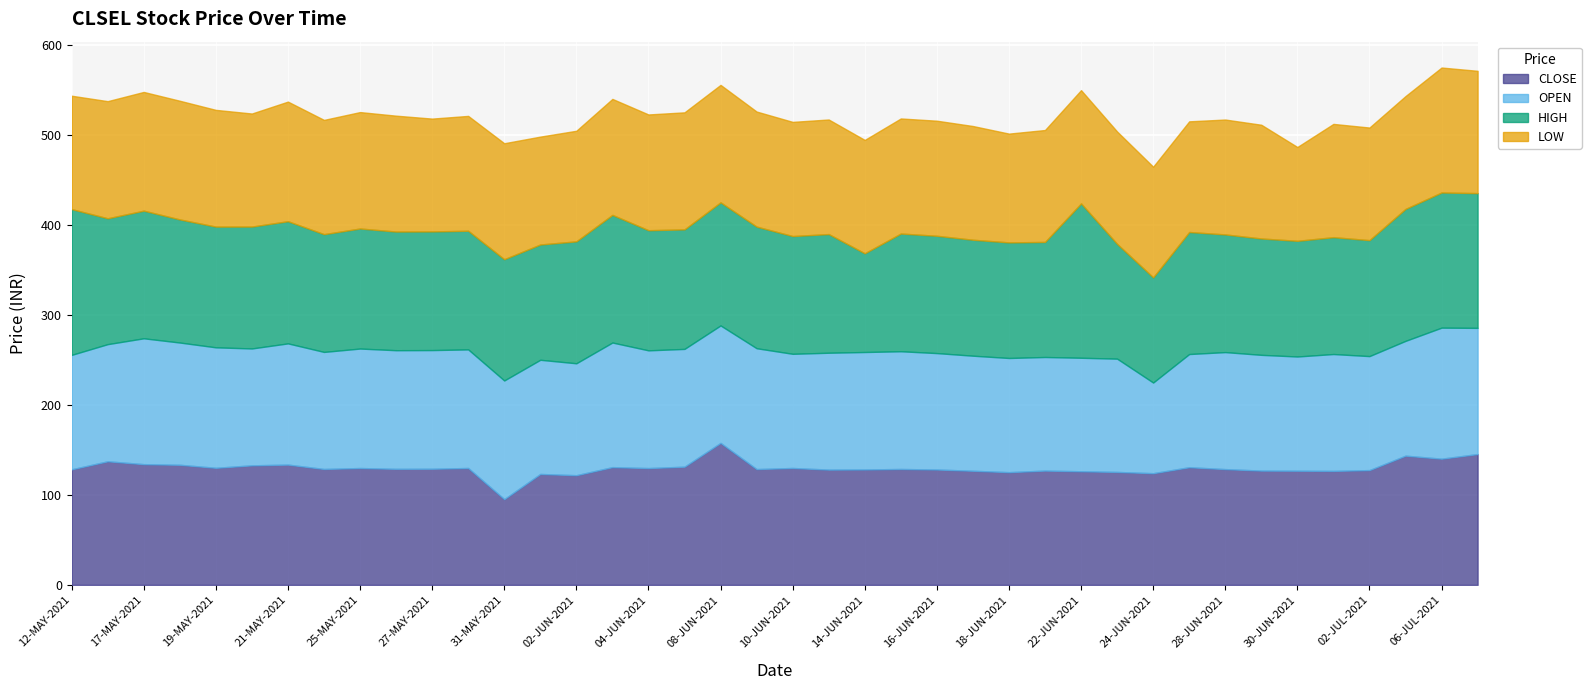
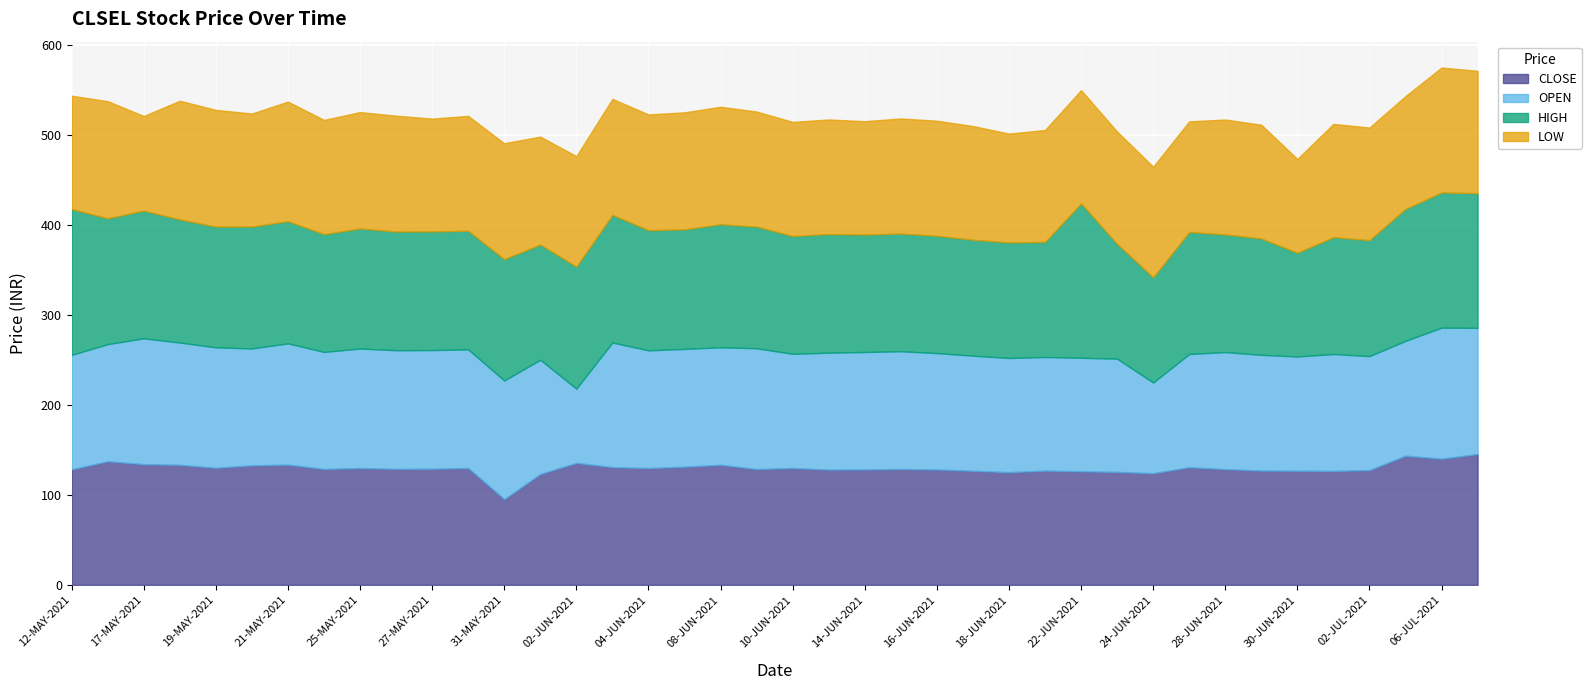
LOW, 17-MAY-2021: 130 -> 110
CLOSE, 02-JUN-2021: 120 -> 140
OPEN, 02-JUN-2021: 120 -> 80
CLOSE, 08-JUN-2021: 160 -> 130
HIGH, 14-JUN-2021: 110 -> 130
HIGH, 30-JUN-2021: 130 -> 120
